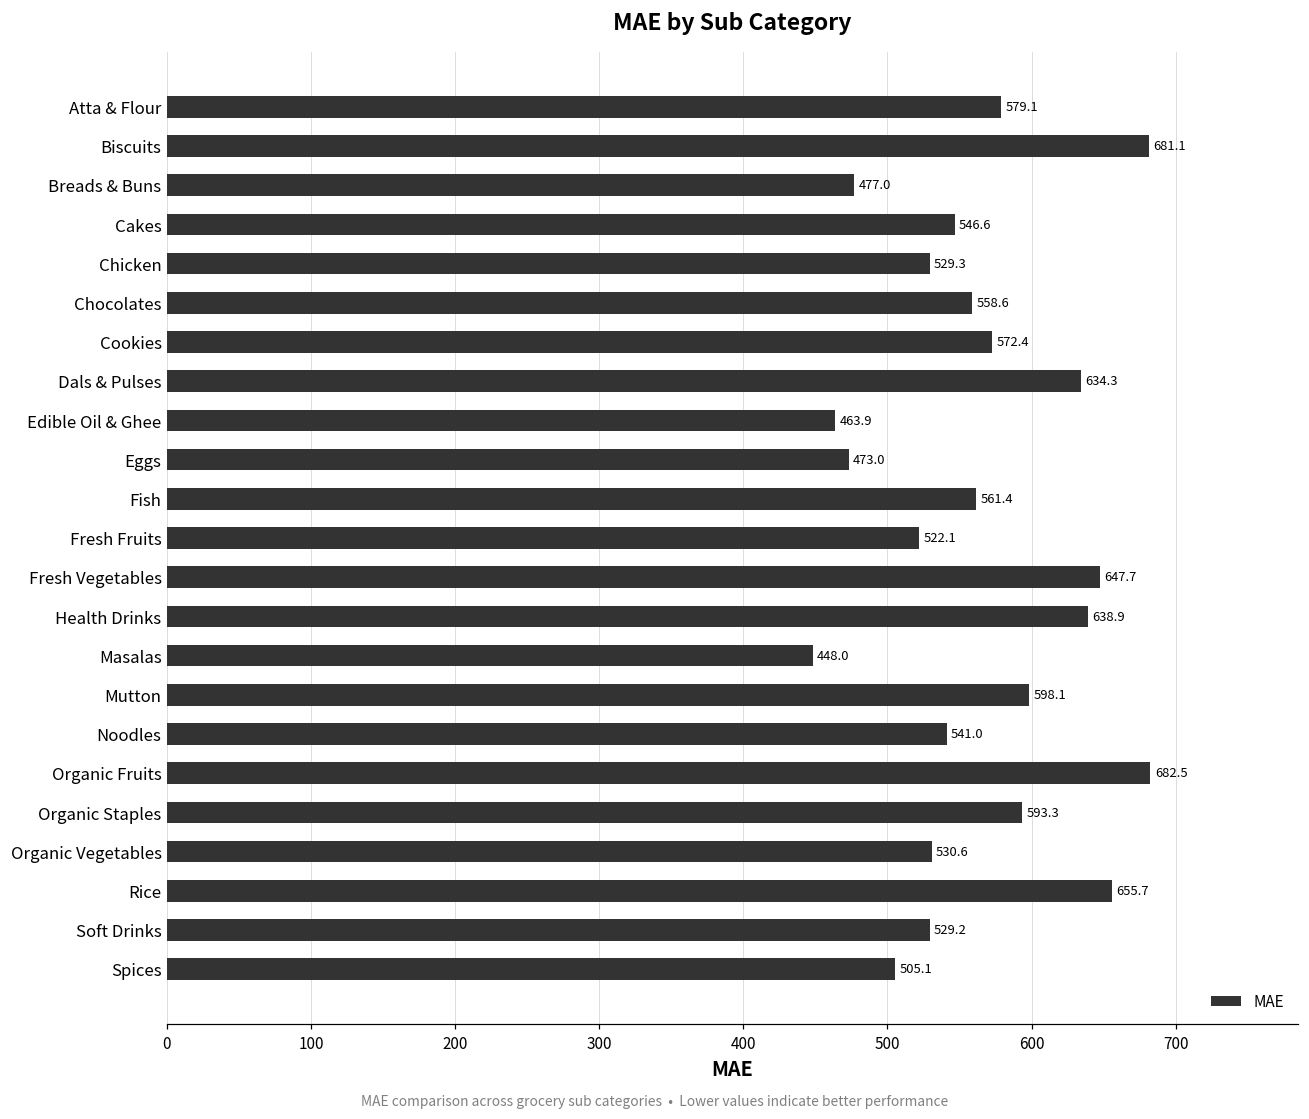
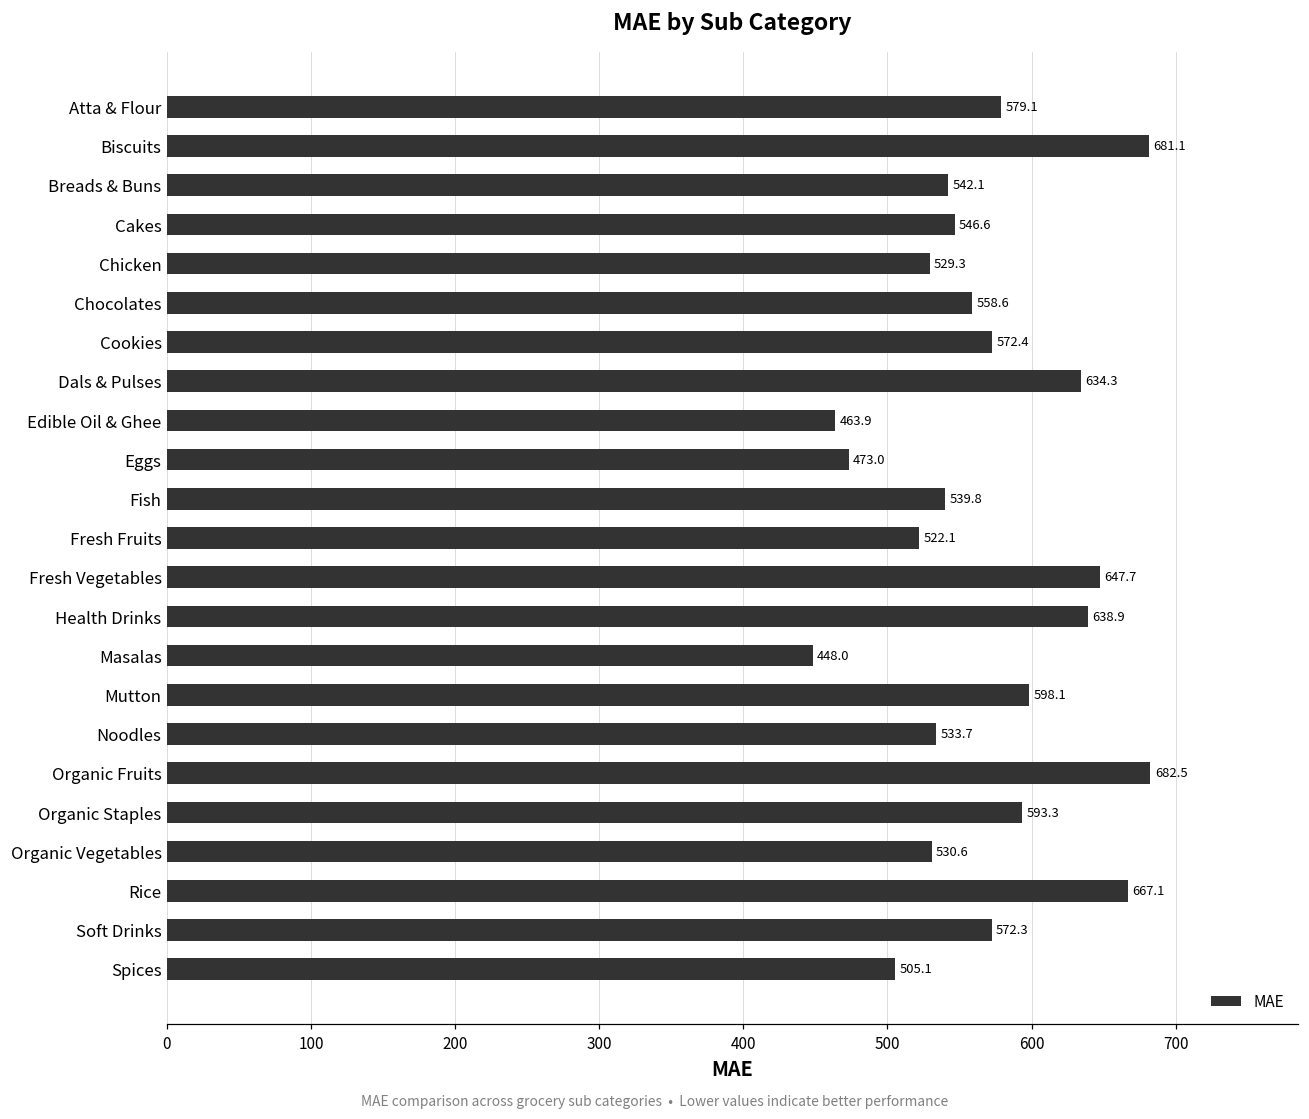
Breads & Buns: 477.0 -> 542.1
Fish: 561.4 -> 539.8
Noodles: 541.0 -> 533.7
Rice: 655.7 -> 667.1
Soft Drinks: 529.2 -> 572.3
